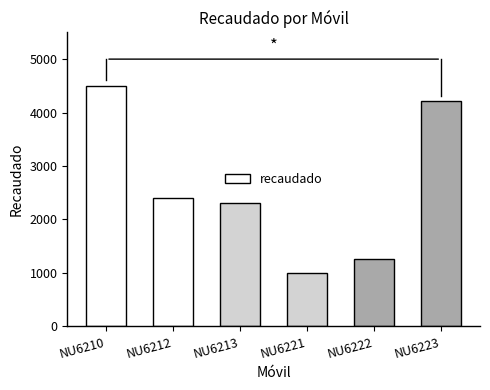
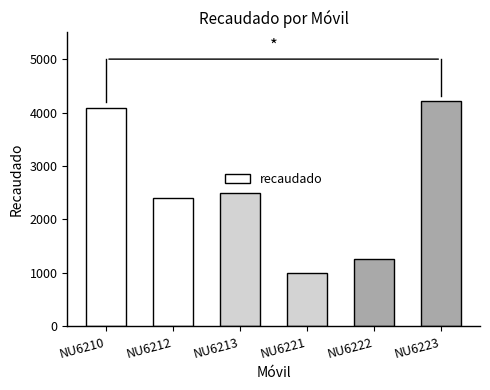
recaudado, NU6210: 4500 -> 4100
recaudado, NU6213: 2300 -> 2500
